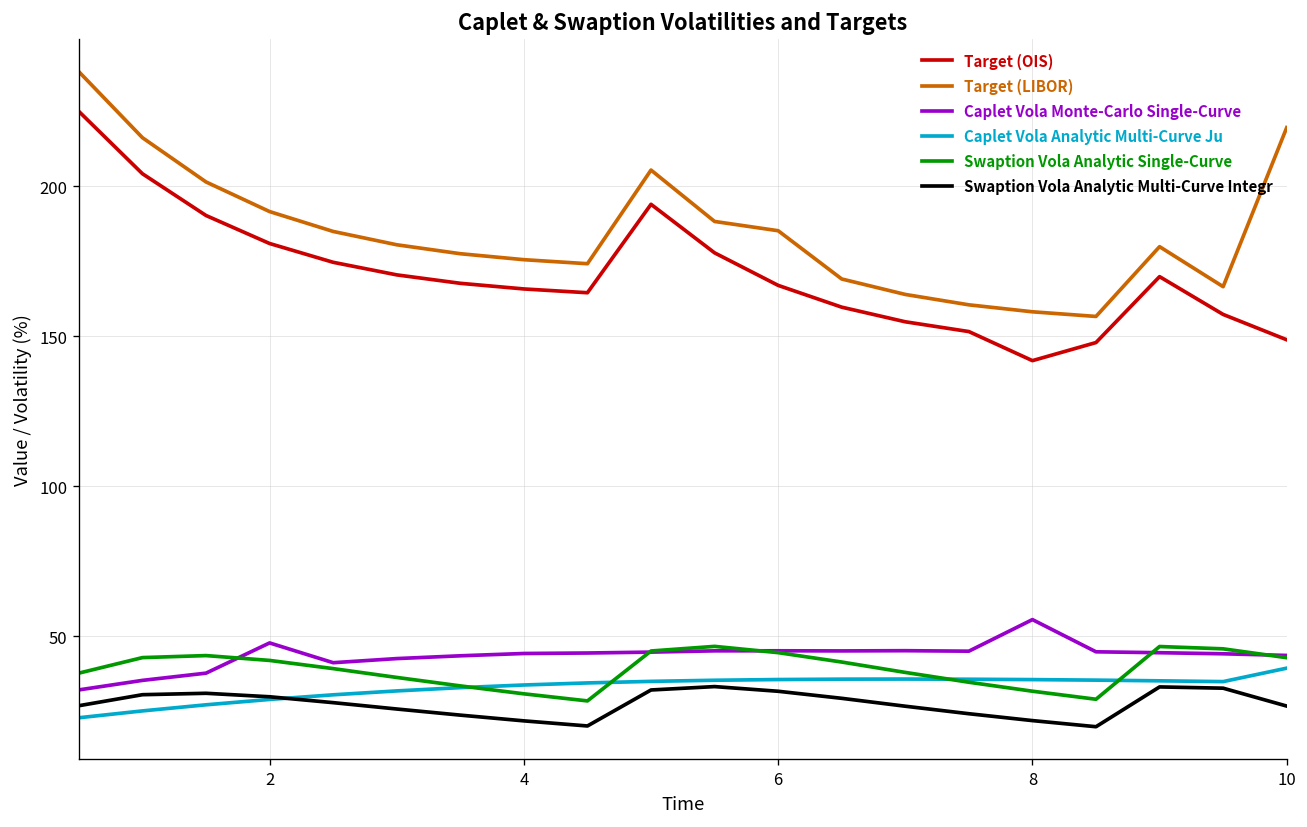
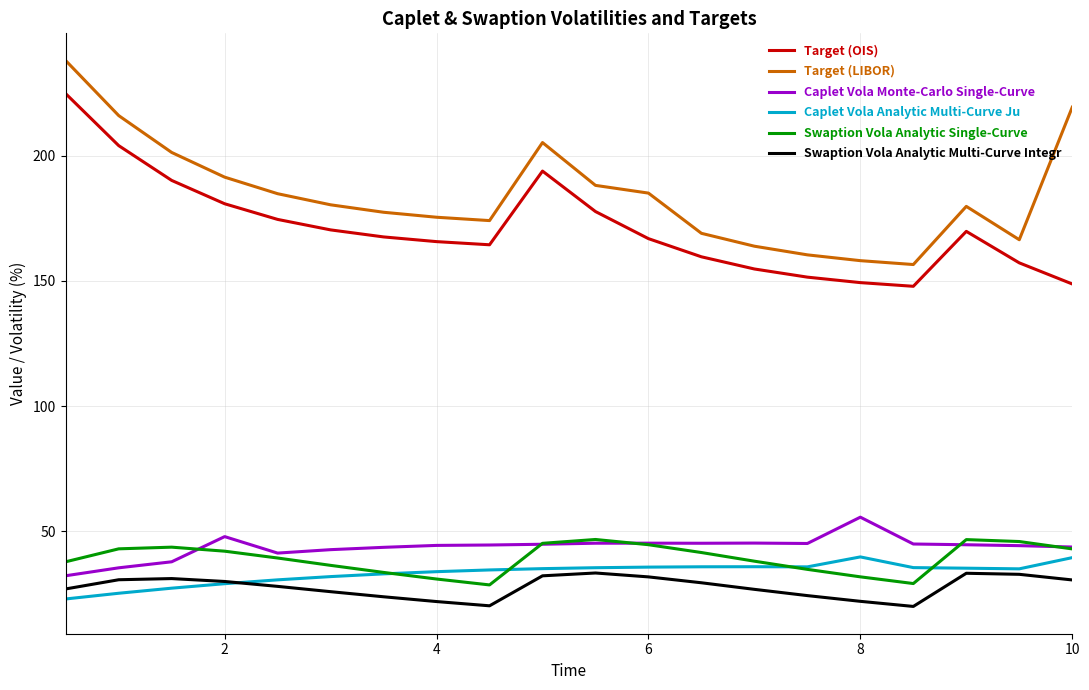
Target (OIS), 8: 142 -> 149
Caplet Vola Analytic Multi-Curve Ju, 8: 36 -> 40
Swaption Vola Analytic Multi-Curve Integr, 10: 27 -> 30
